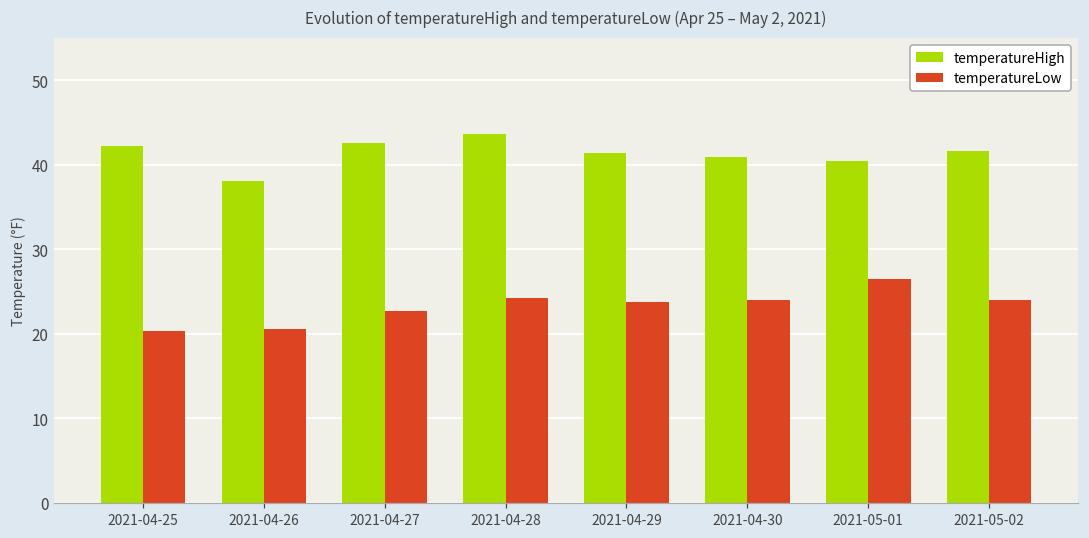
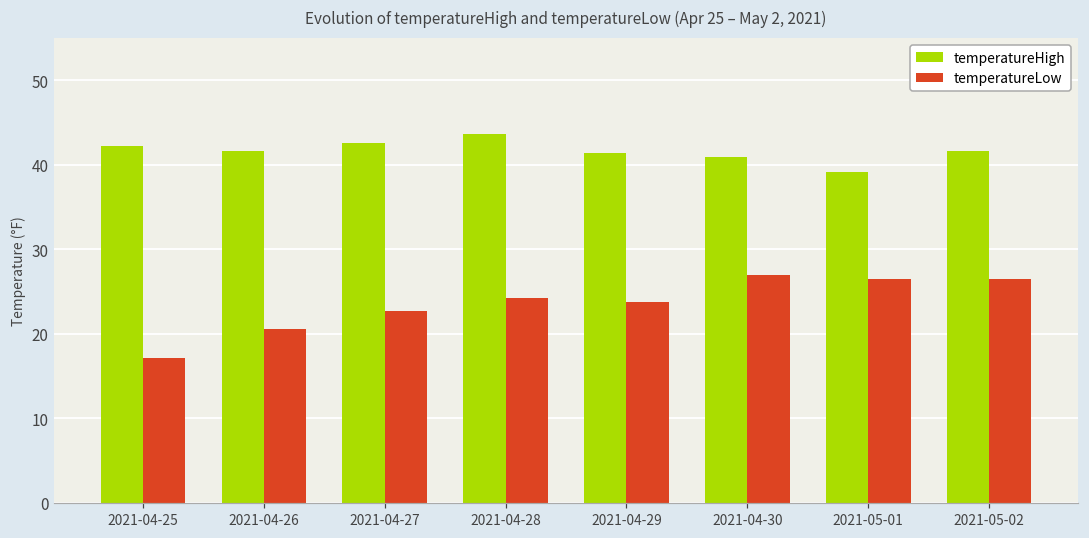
temperatureLow, 2021-04-25: 20 -> 17
temperatureHigh, 2021-04-26: 38 -> 42
temperatureLow, 2021-04-30: 24 -> 27
temperatureHigh, 2021-05-01: 41 -> 39
temperatureLow, 2021-05-02: 24 -> 27
